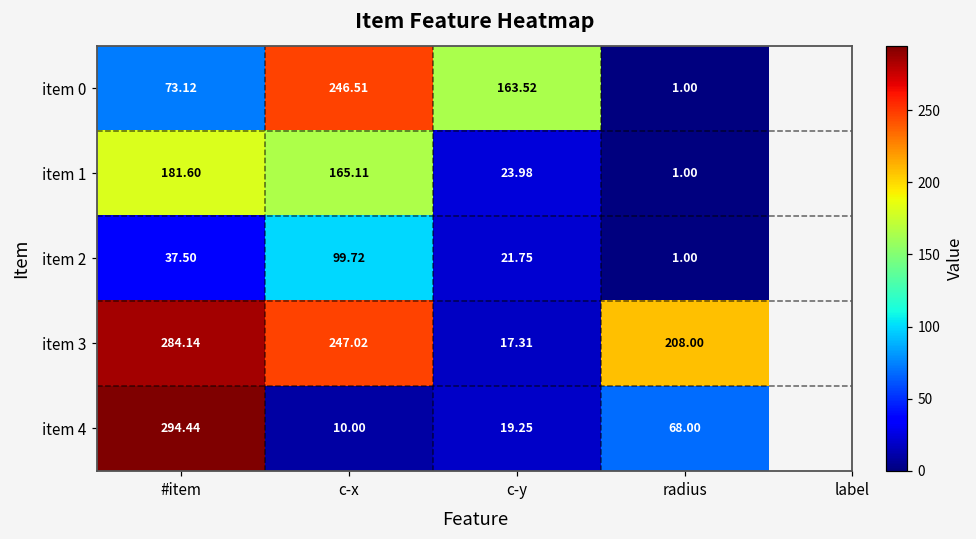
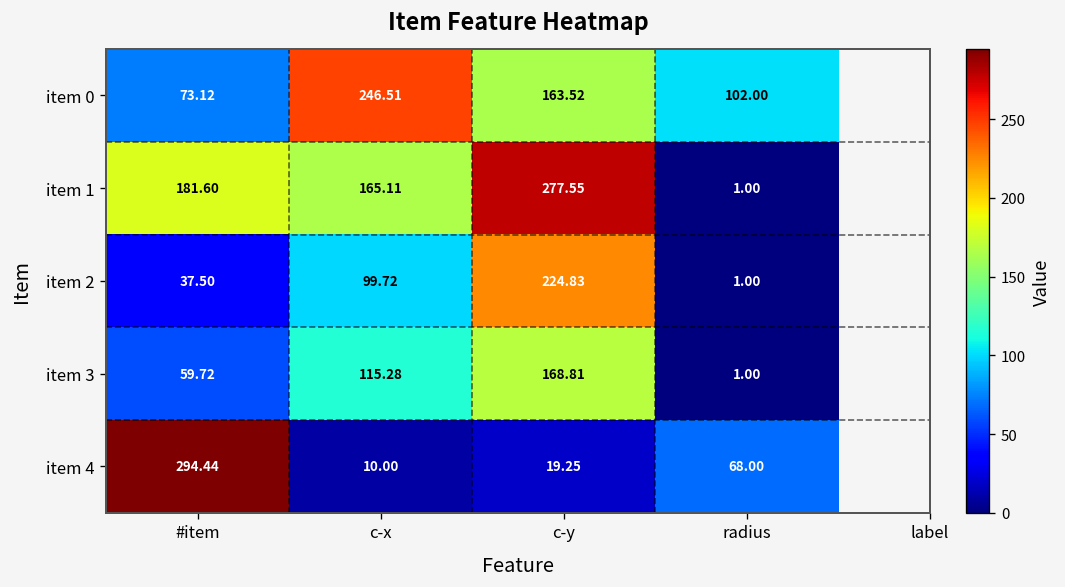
item 0, radius: 1.00 -> 102.00
item 1, c-y: 23.98 -> 277.55
item 2, c-y: 21.75 -> 224.83
item 3, #item: 284.14 -> 59.72
item 3, c-x: 247.02 -> 115.28
item 3, c-y: 17.31 -> 168.81
item 3, radius: 208.00 -> 1.00
